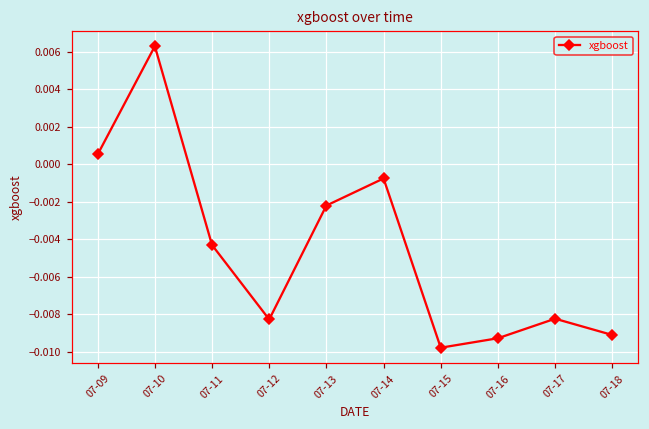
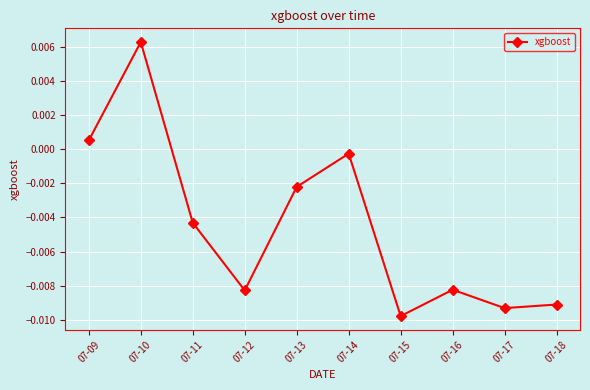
07-14: -0.0008 -> -0.0003
07-16: -0.0093 -> -0.0082
07-17: -0.0082 -> -0.0093
